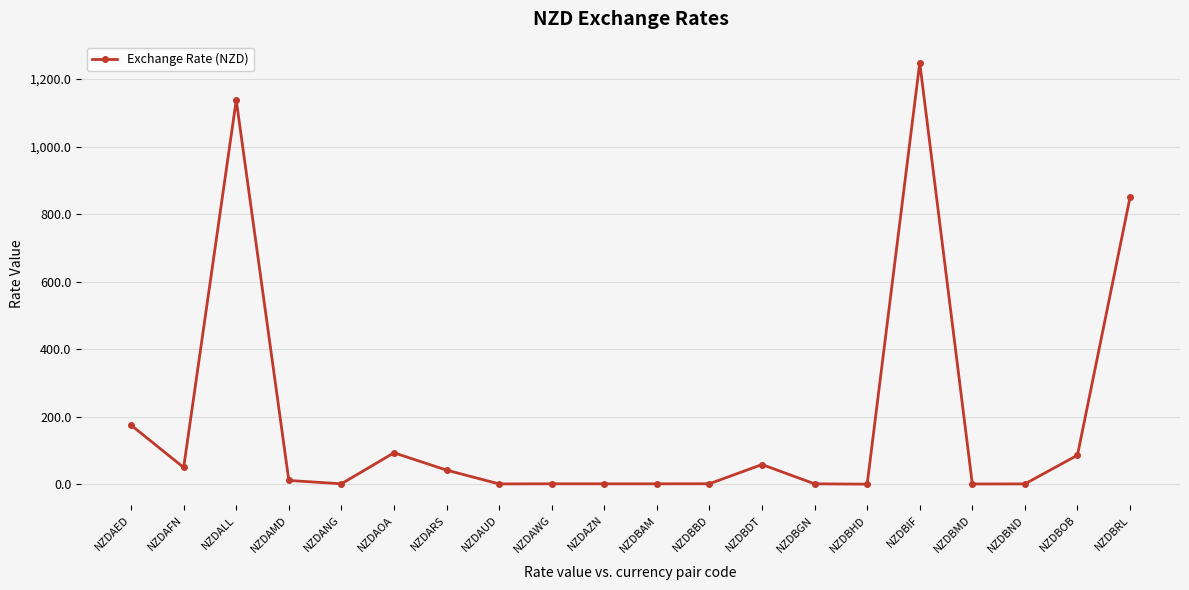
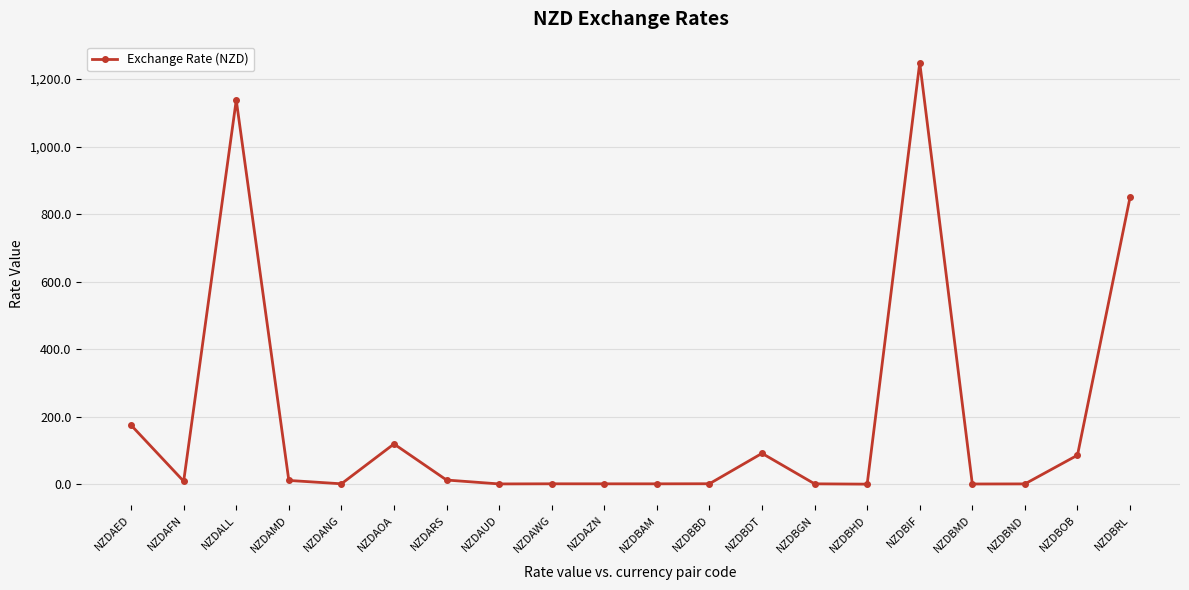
NZDAFN: 50 -> 10
NZDAOA: 90 -> 120
NZDARS: 40 -> 10
NZDBDT: 60 -> 90
